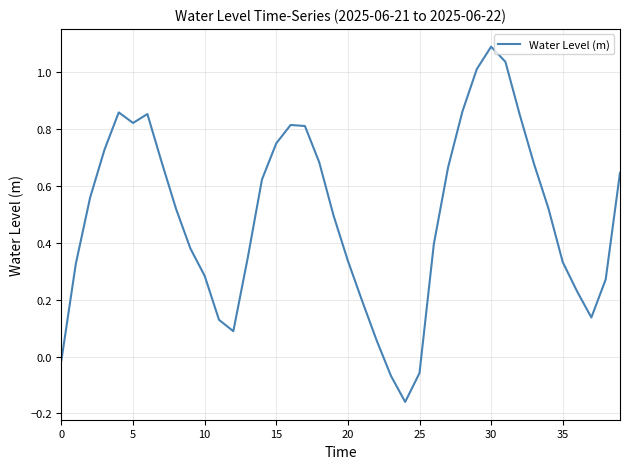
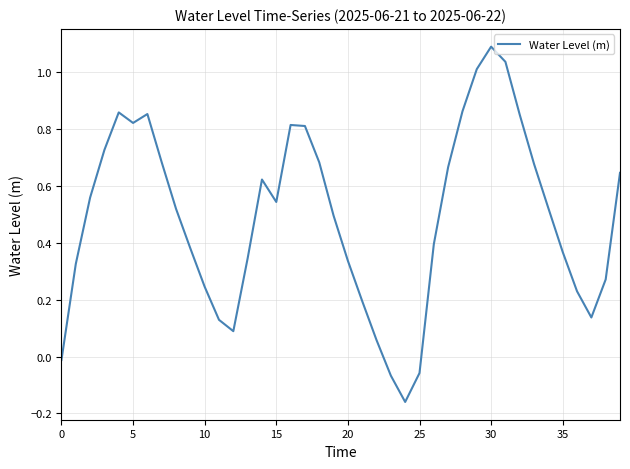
10: 0.28 -> 0.24
15: 0.75 -> 0.54
35: 0.33 -> 0.37
